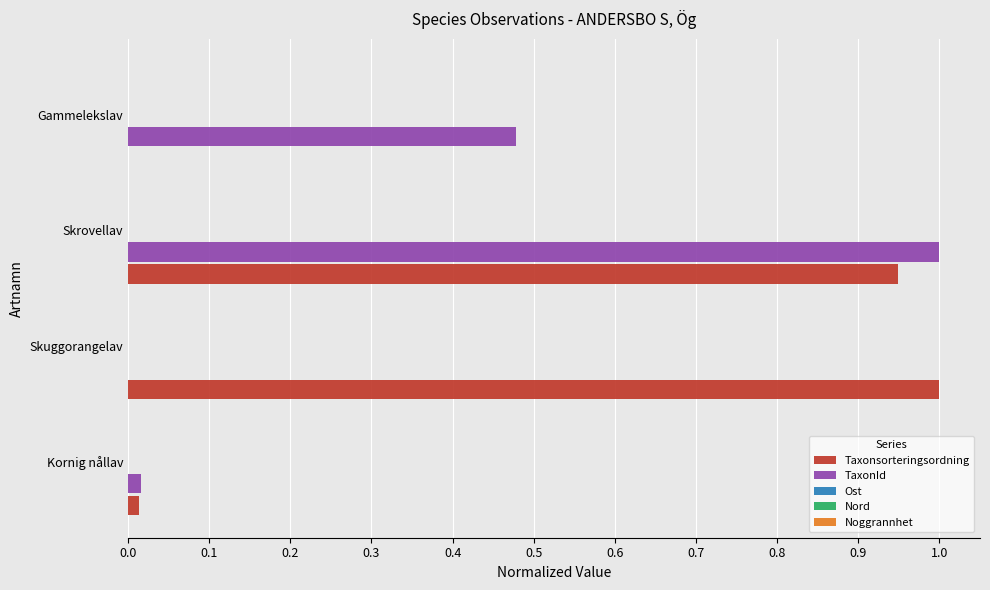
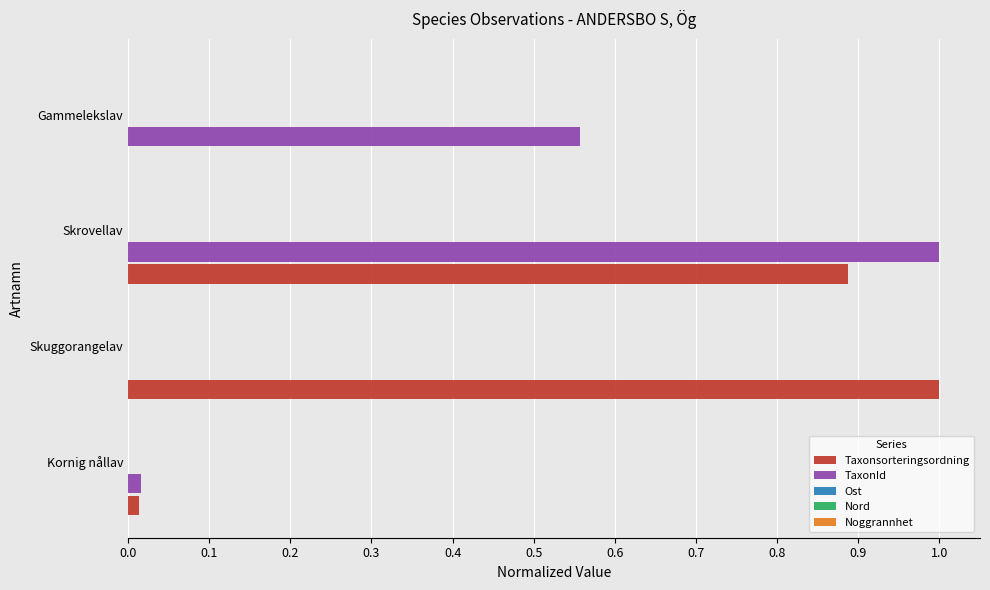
TaxonId, Gammelekslav: 0.48 -> 0.56
Taxonsorteringsordning, Skrovellav: 0.95 -> 0.89
